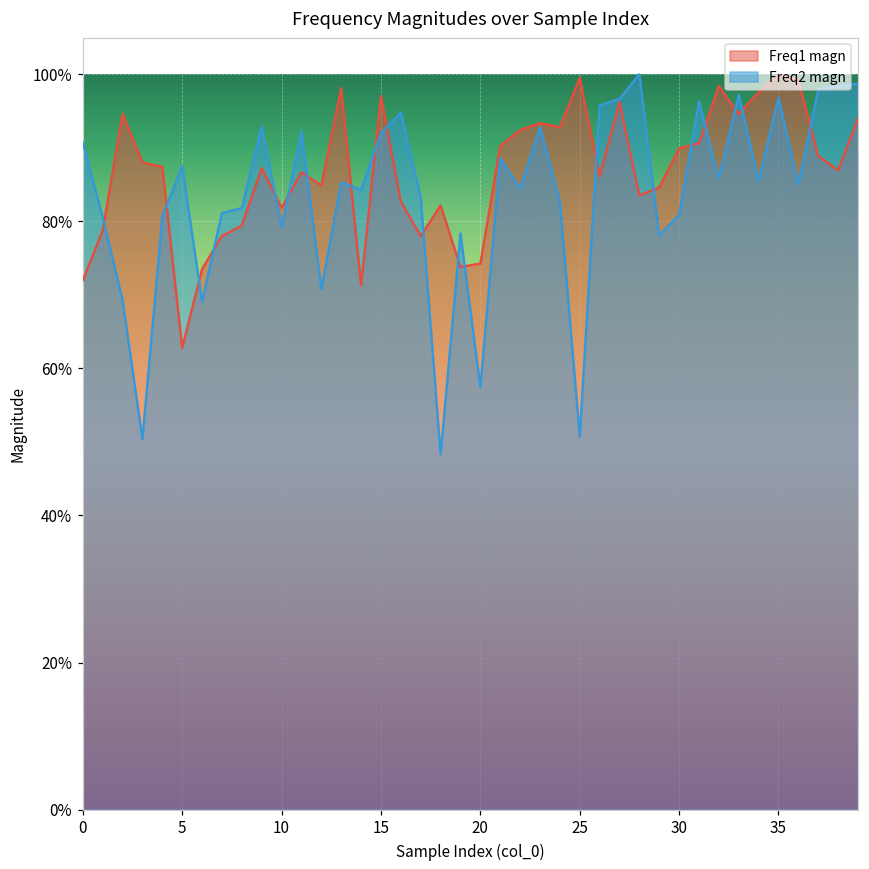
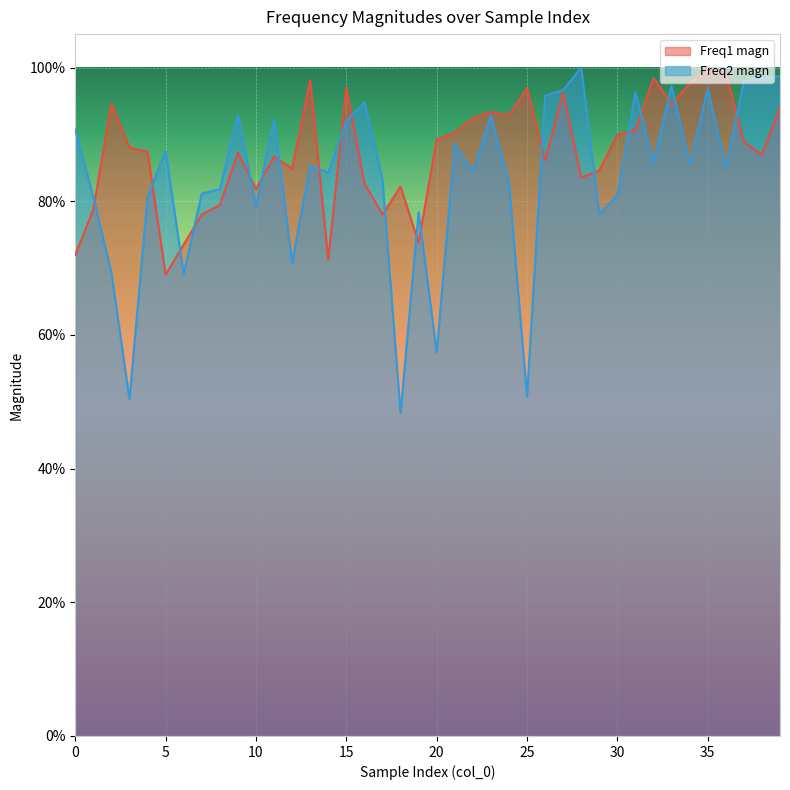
Freq1 magn, 5: 63% -> 69%
Freq1 magn, 20: 74% -> 89%
Freq1 magn, 25: 100% -> 97%
